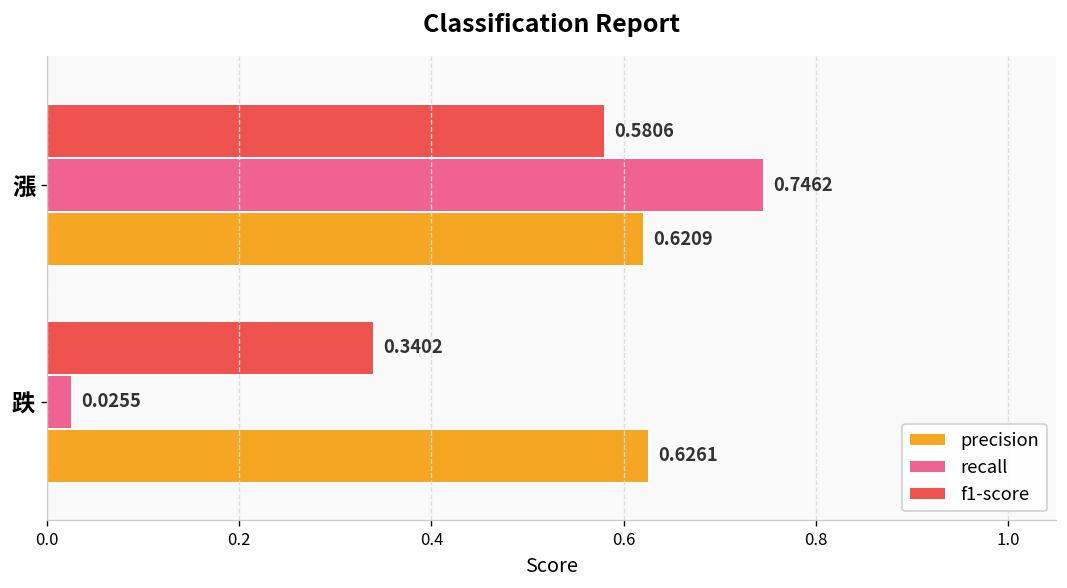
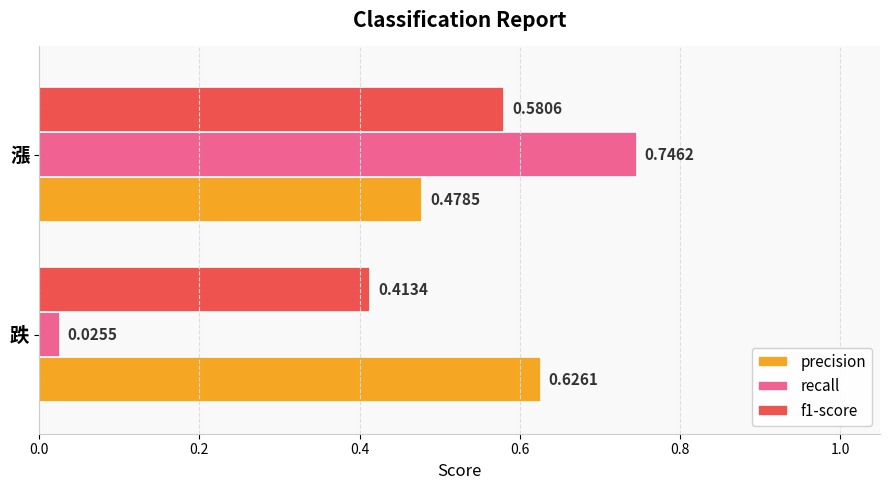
precision, 漲: 0.6209 -> 0.4785
f1-score, 跌: 0.3402 -> 0.4134
